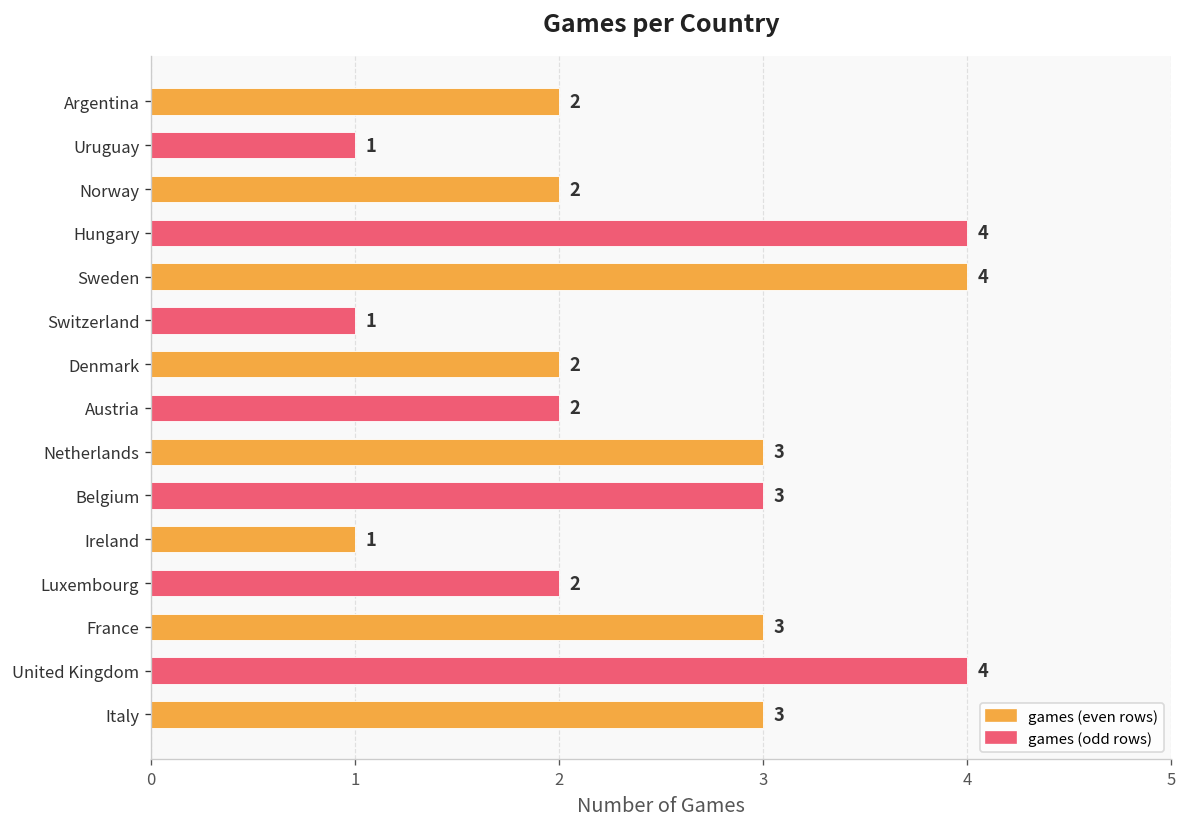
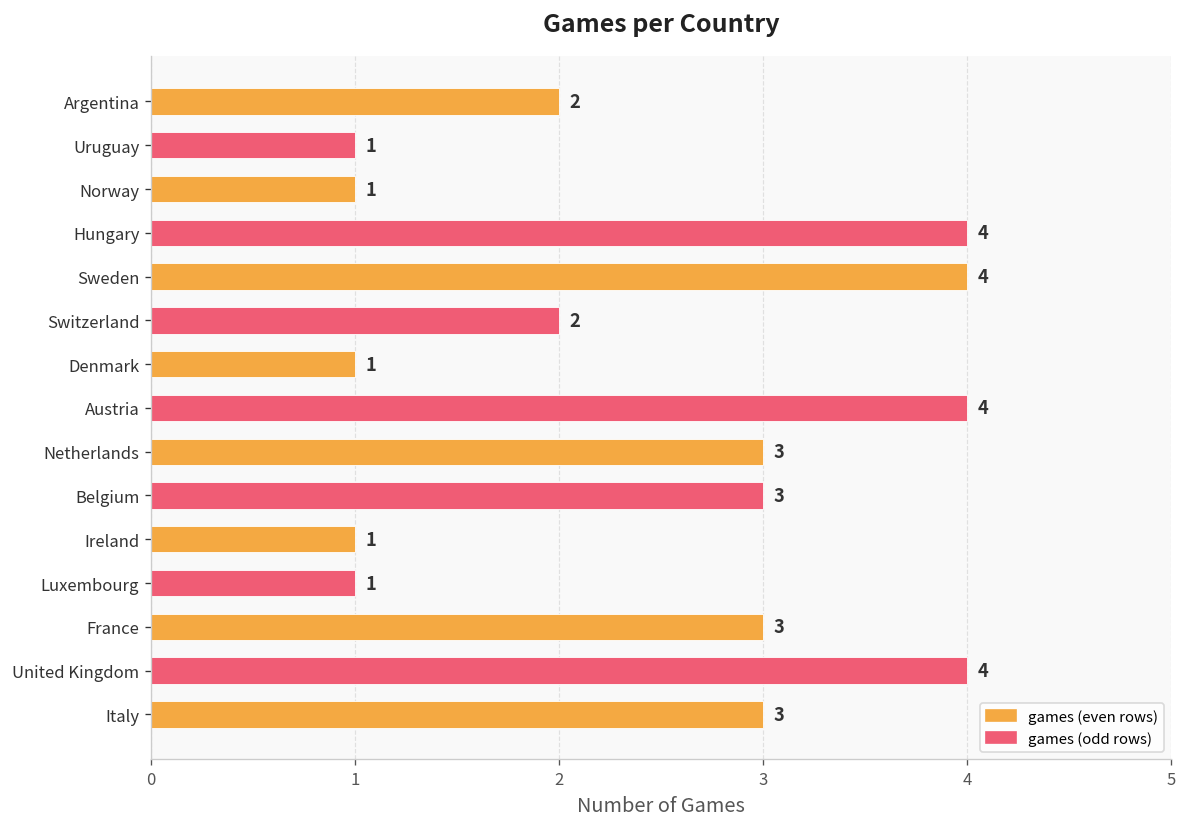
Norway: 2 -> 1
Switzerland: 1 -> 2
Denmark: 2 -> 1
Austria: 2 -> 4
Luxembourg: 2 -> 1
